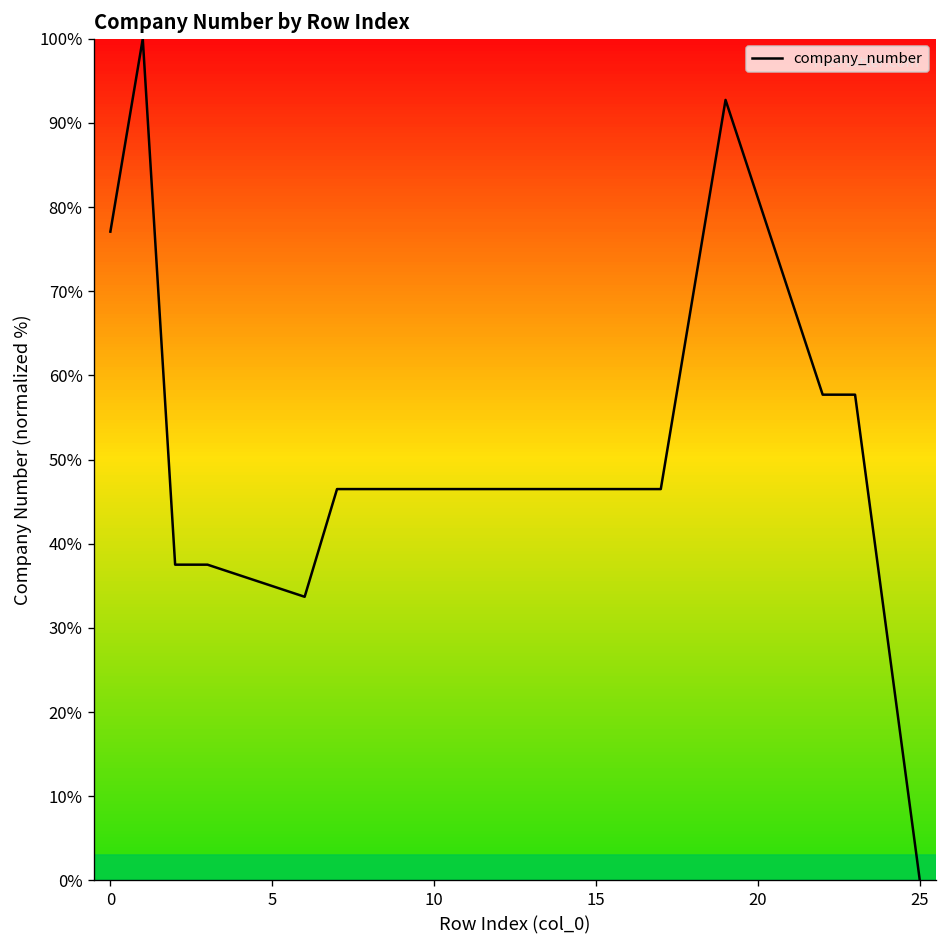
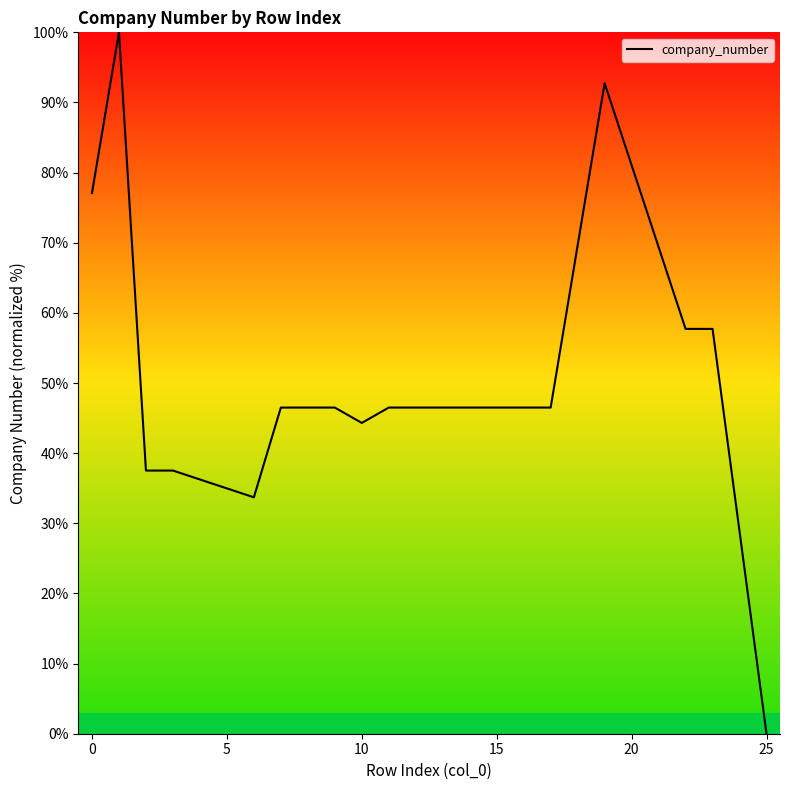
10: 47% -> 44%
